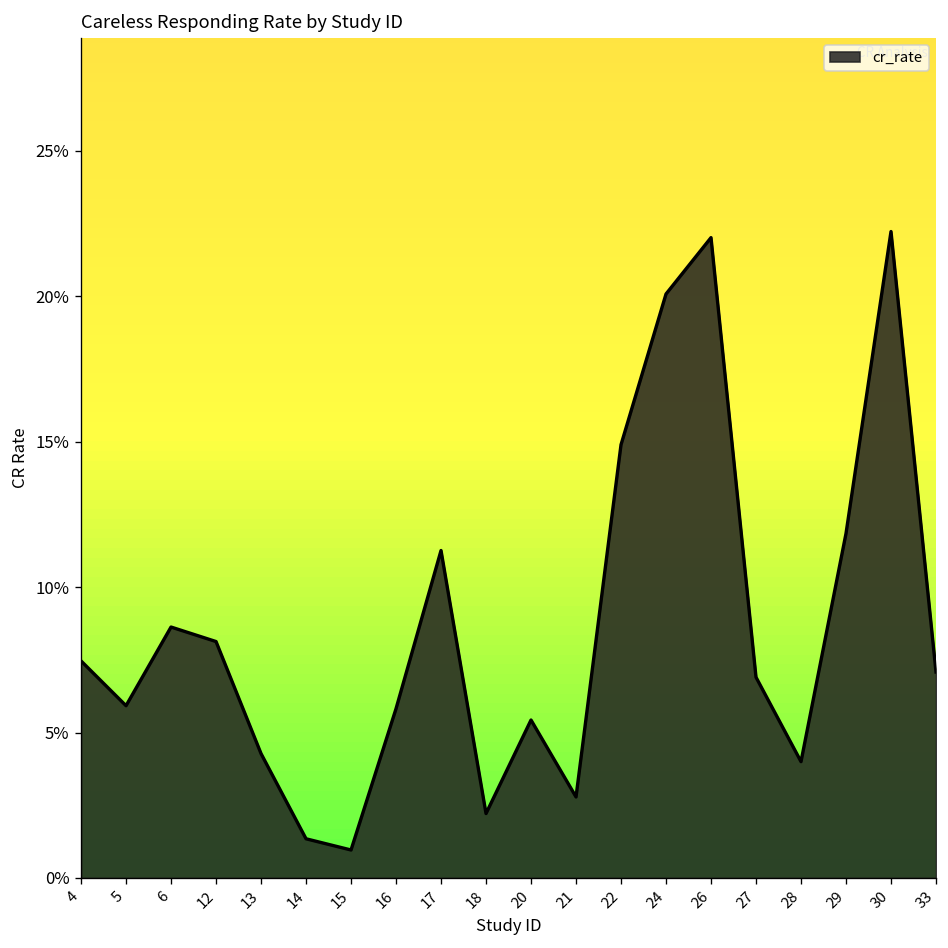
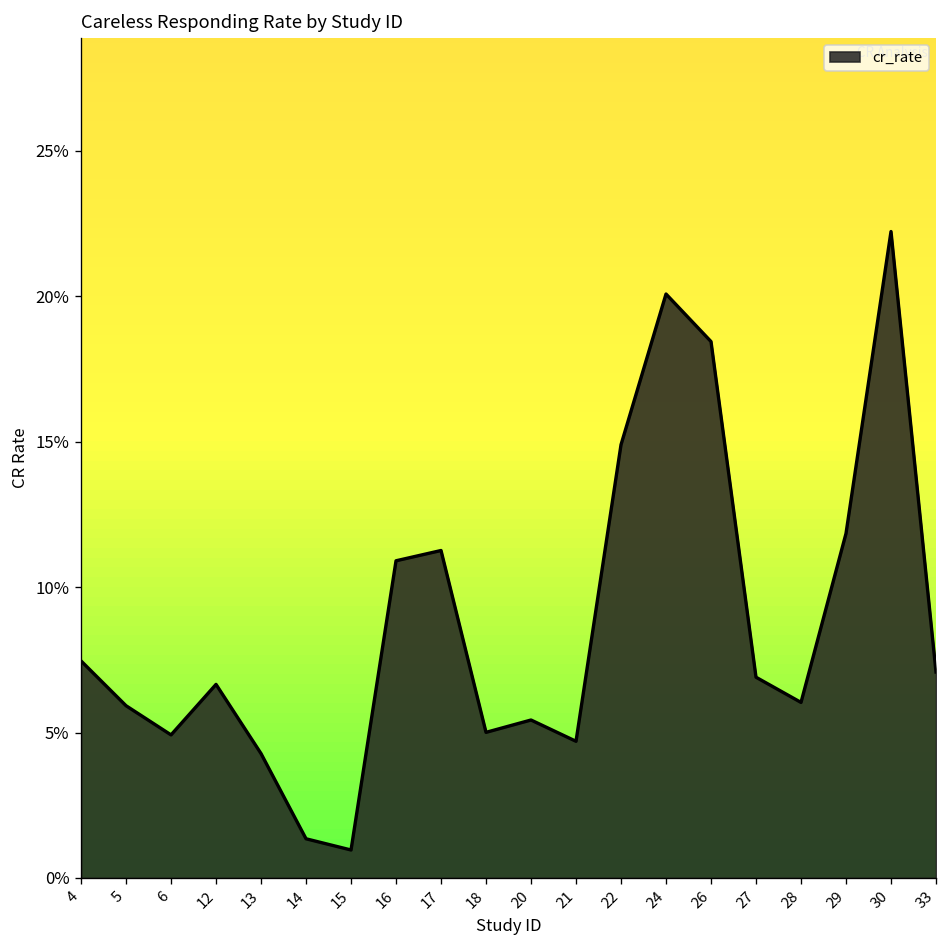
6: 8.6% -> 4.9%
12: 8.1% -> 6.7%
16: 5.8% -> 10.9%
18: 2.2% -> 5.0%
21: 2.8% -> 4.7%
26: 22.0% -> 18.4%
28: 4.0% -> 6.0%
